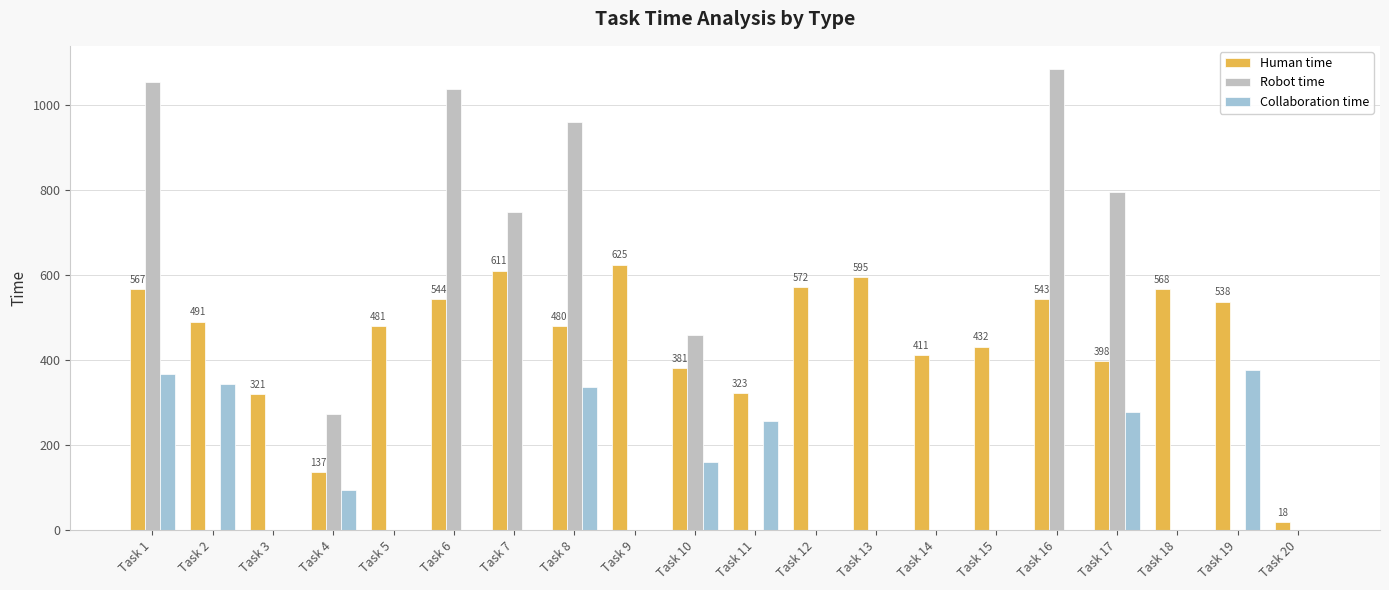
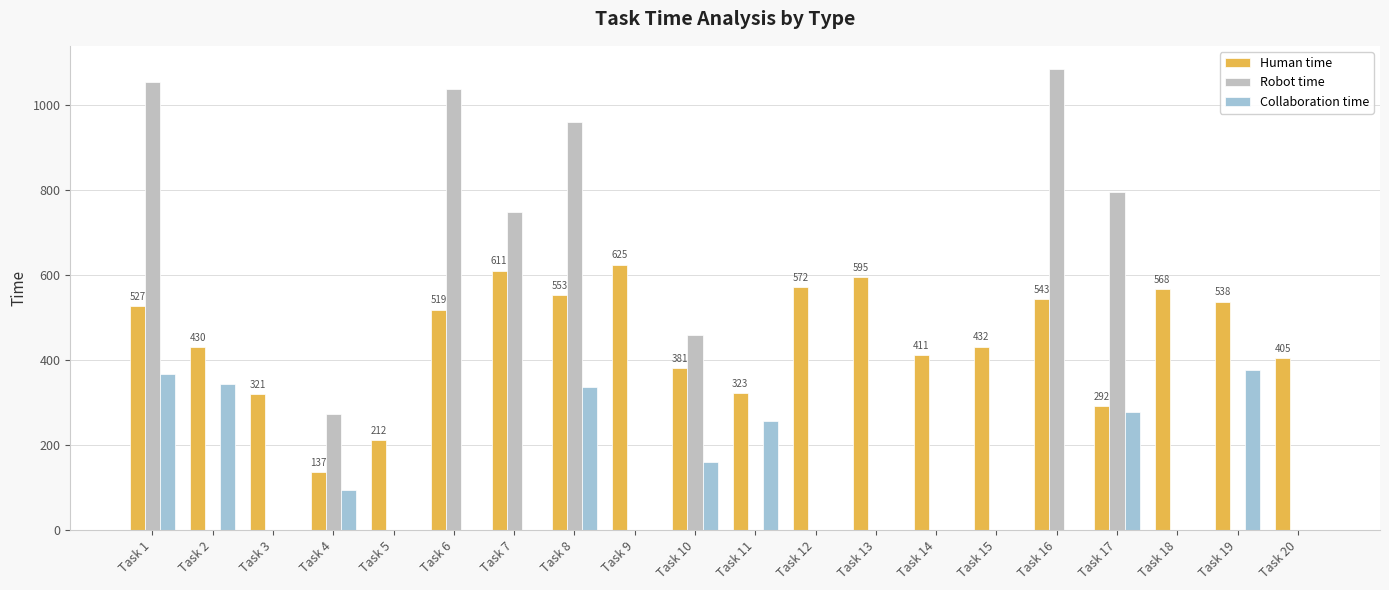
Human time, Task 1: 567 -> 527
Human time, Task 2: 491 -> 430
Human time, Task 5: 481 -> 212
Human time, Task 6: 544 -> 519
Human time, Task 8: 480 -> 553
Human time, Task 17: 398 -> 292
Human time, Task 20: 18 -> 405
